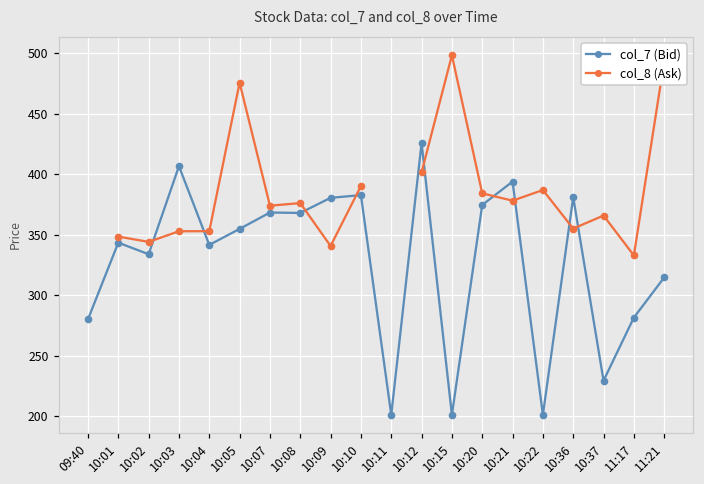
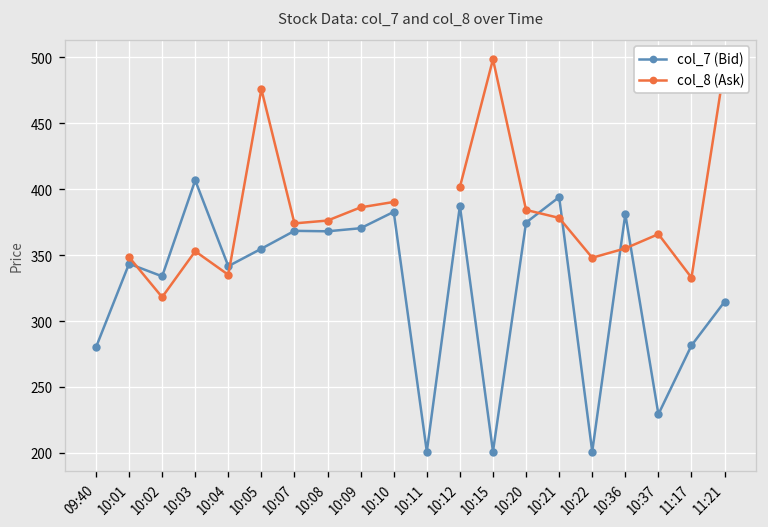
col_8 (Ask), 10:02: 344 -> 318
col_8 (Ask), 10:04: 353 -> 335
col_7 (Bid), 10:09: 381 -> 370
col_8 (Ask), 10:09: 341 -> 386
col_7 (Bid), 10:12: 426 -> 387
col_8 (Ask), 10:22: 387 -> 348
